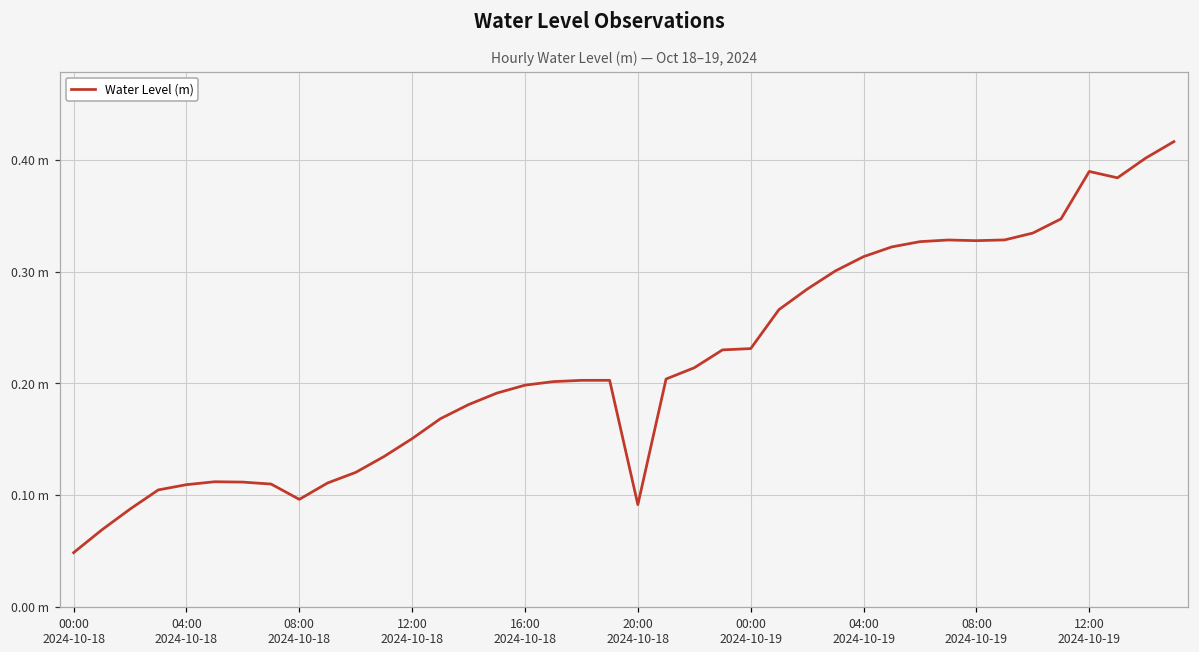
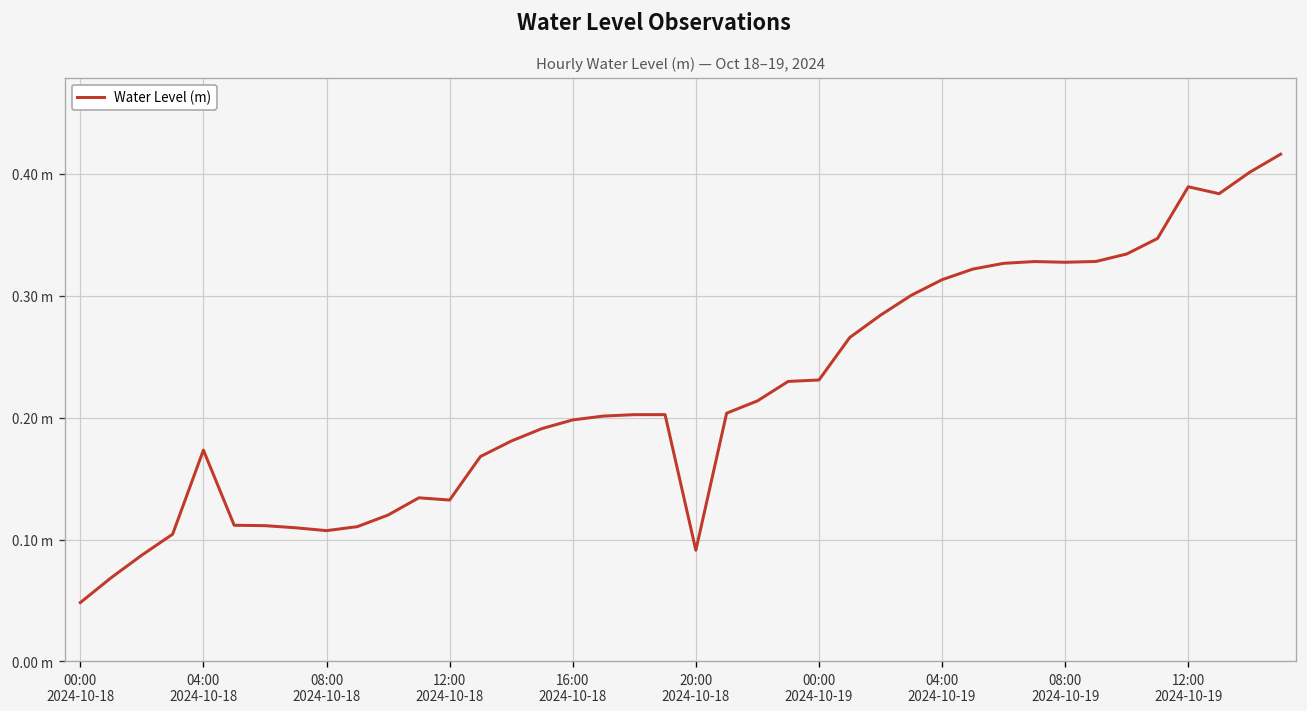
04:00 2024-10-18: 0.109 m -> 0.173 m
08:00 2024-10-18: 0.096 m -> 0.107 m
12:00 2024-10-18: 0.150 m -> 0.132 m
